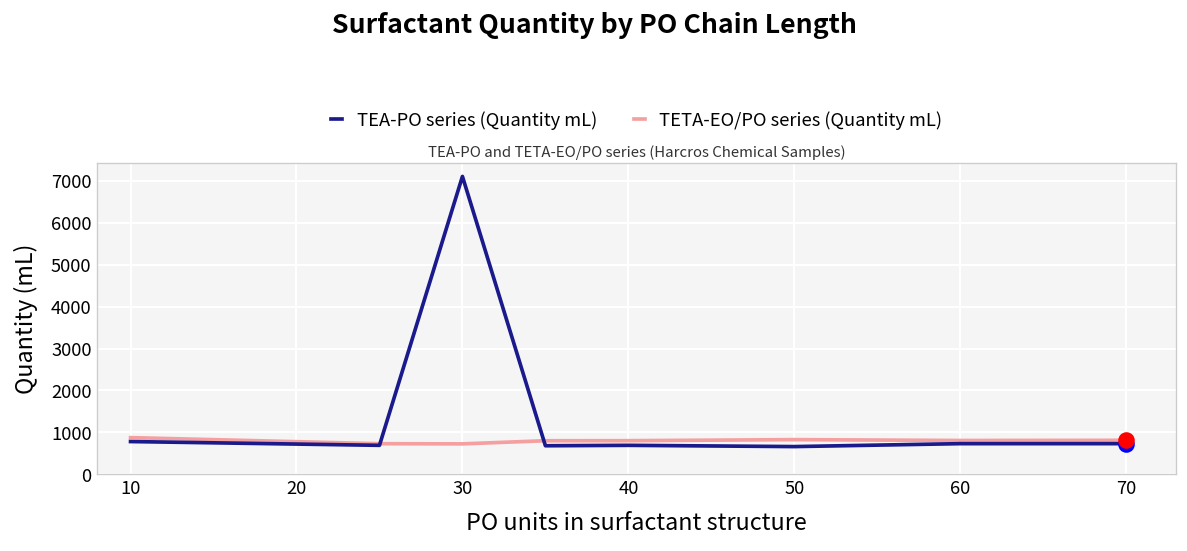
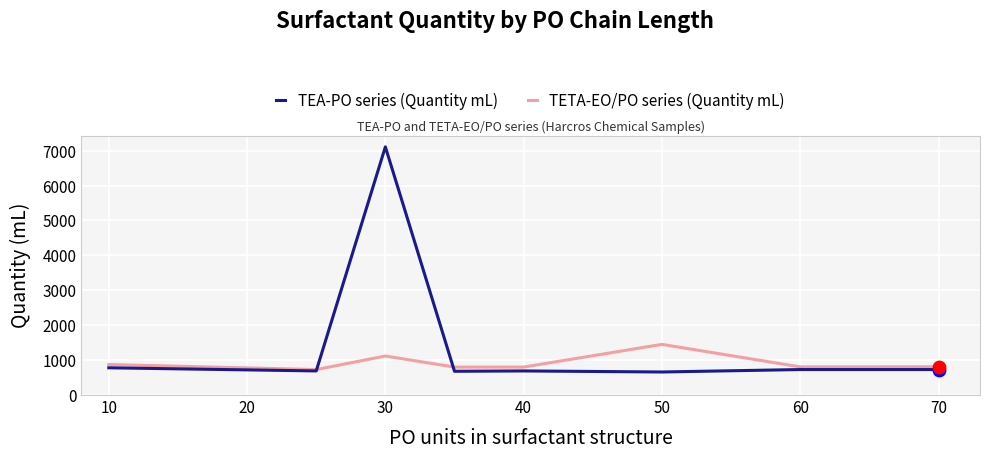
TETA-EO/PO series (Quantity mL), 30: 700 -> 1100
TETA-EO/PO series (Quantity mL), 50: 800 -> 1500
